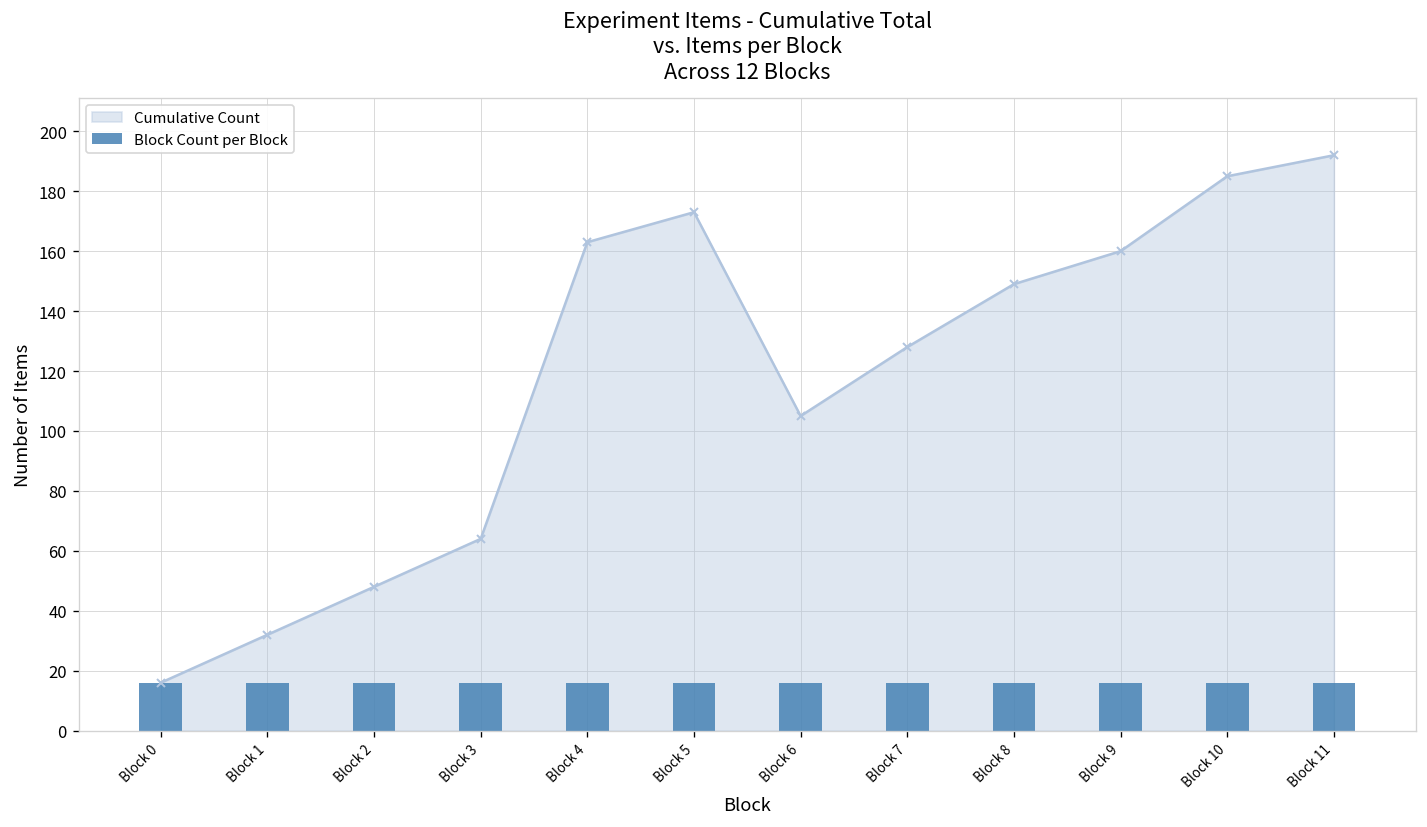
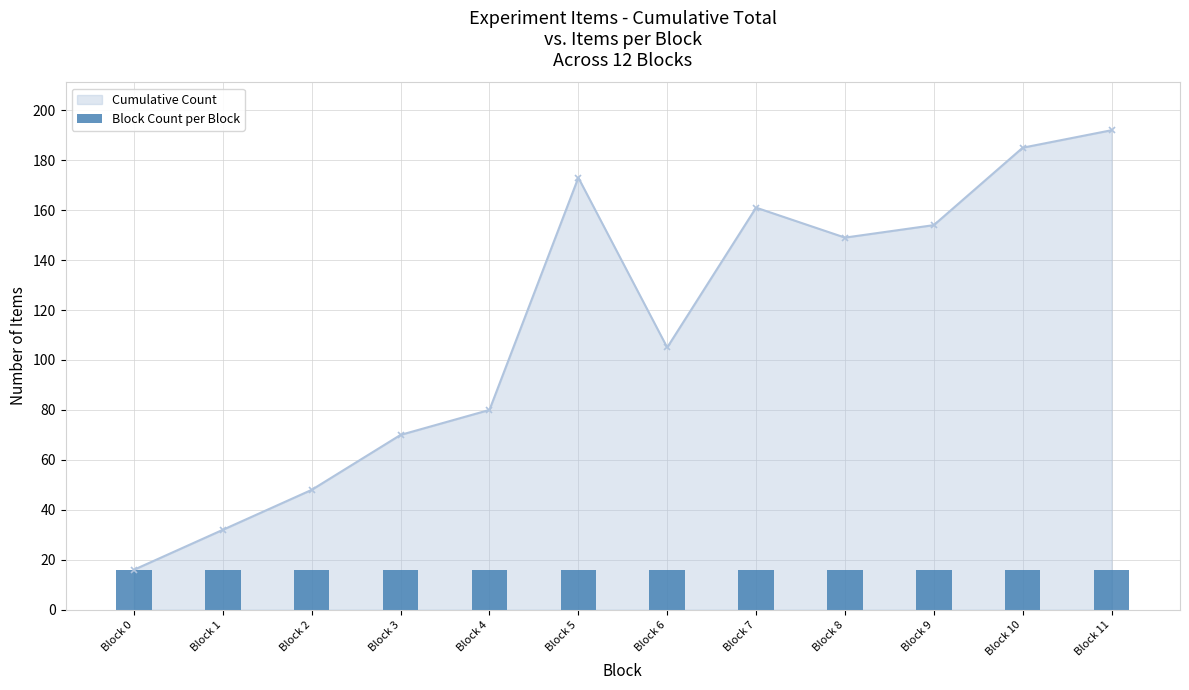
Cumulative Count, Block 3: 64 -> 70
Cumulative Count, Block 4: 163 -> 80
Cumulative Count, Block 7: 128 -> 161
Cumulative Count, Block 9: 160 -> 154
